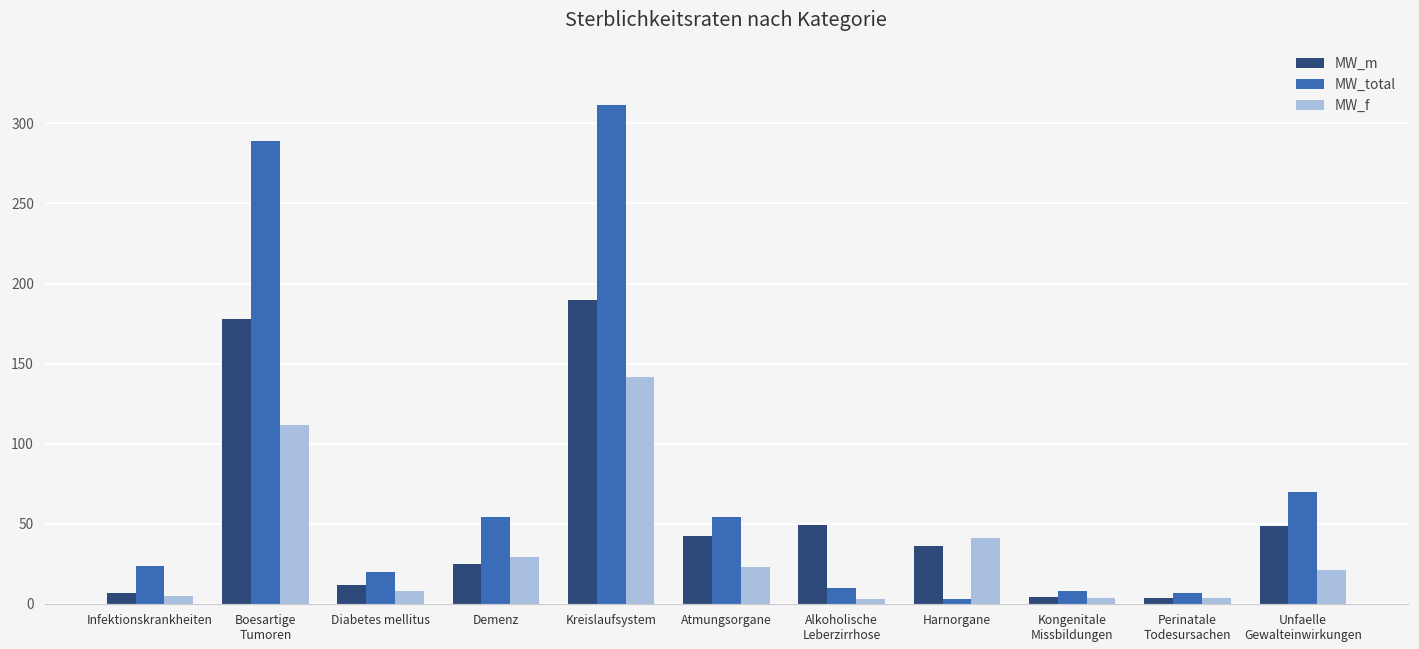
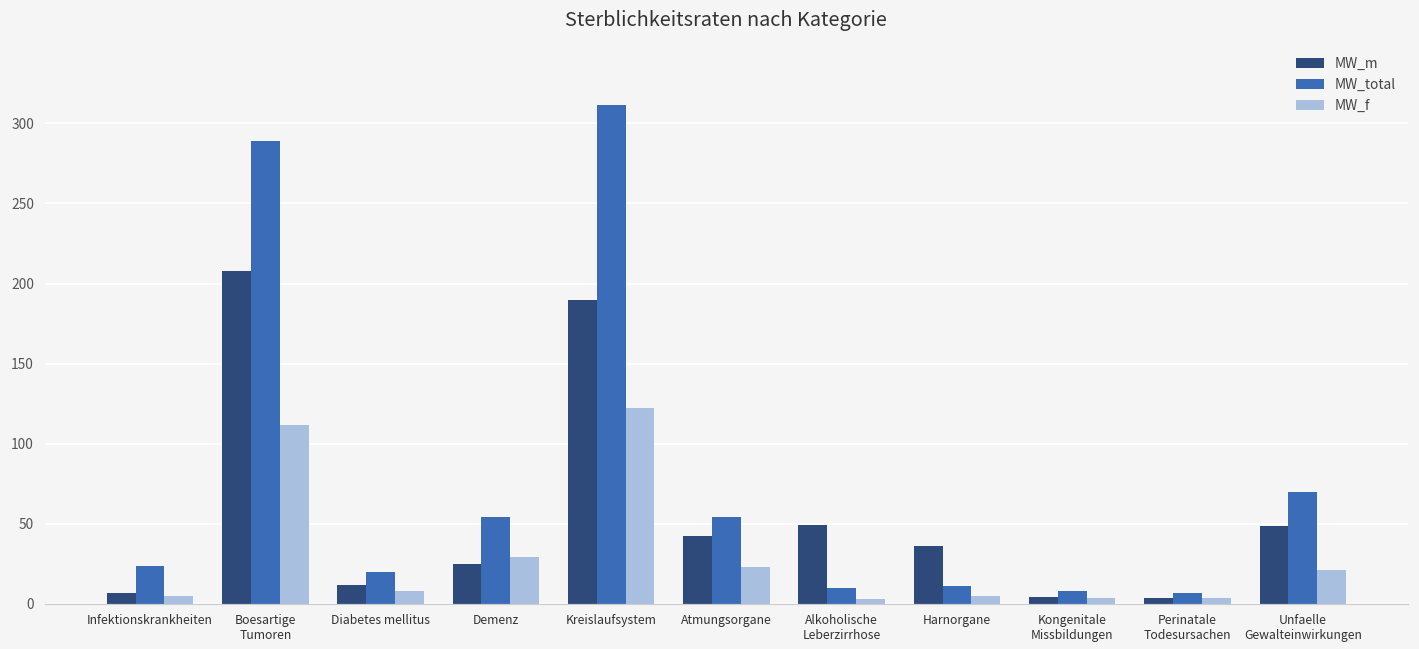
MW_m, Boesartige Tumoren: 178 -> 208
MW_f, Kreislaufsystem: 142 -> 122
MW_total, Harnorgane: 3 -> 11
MW_f, Harnorgane: 41 -> 5
